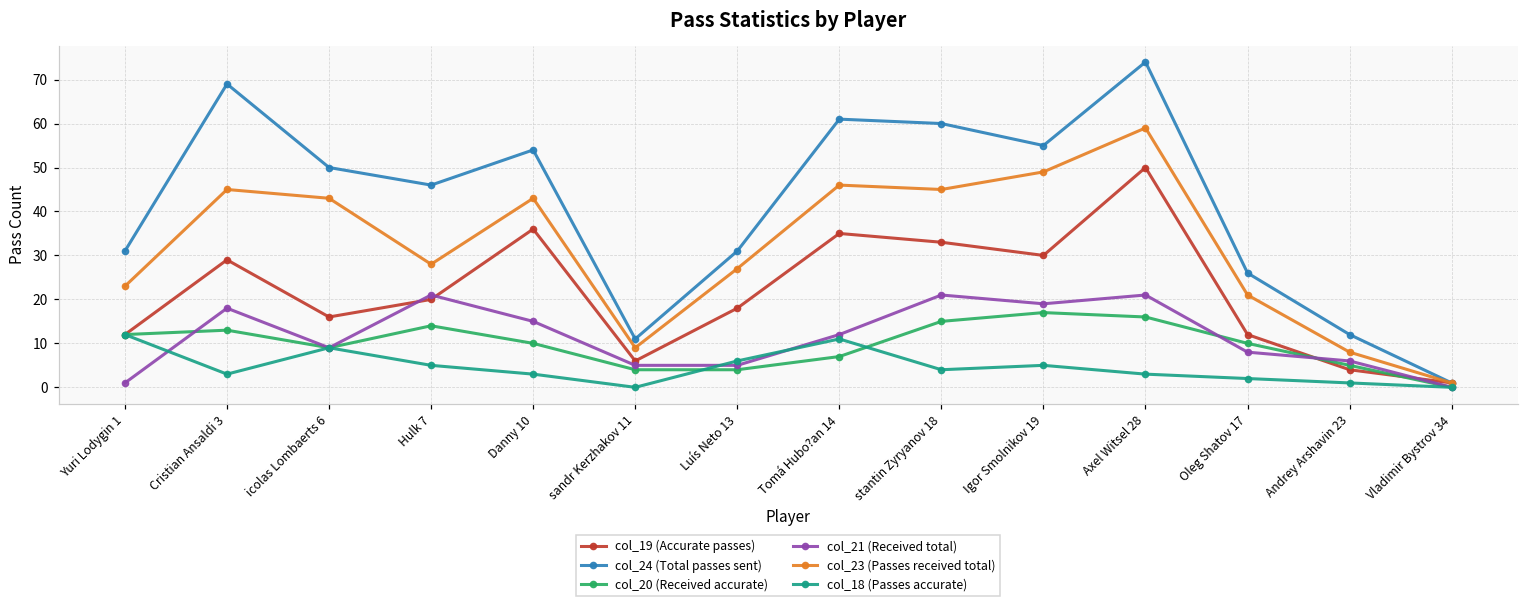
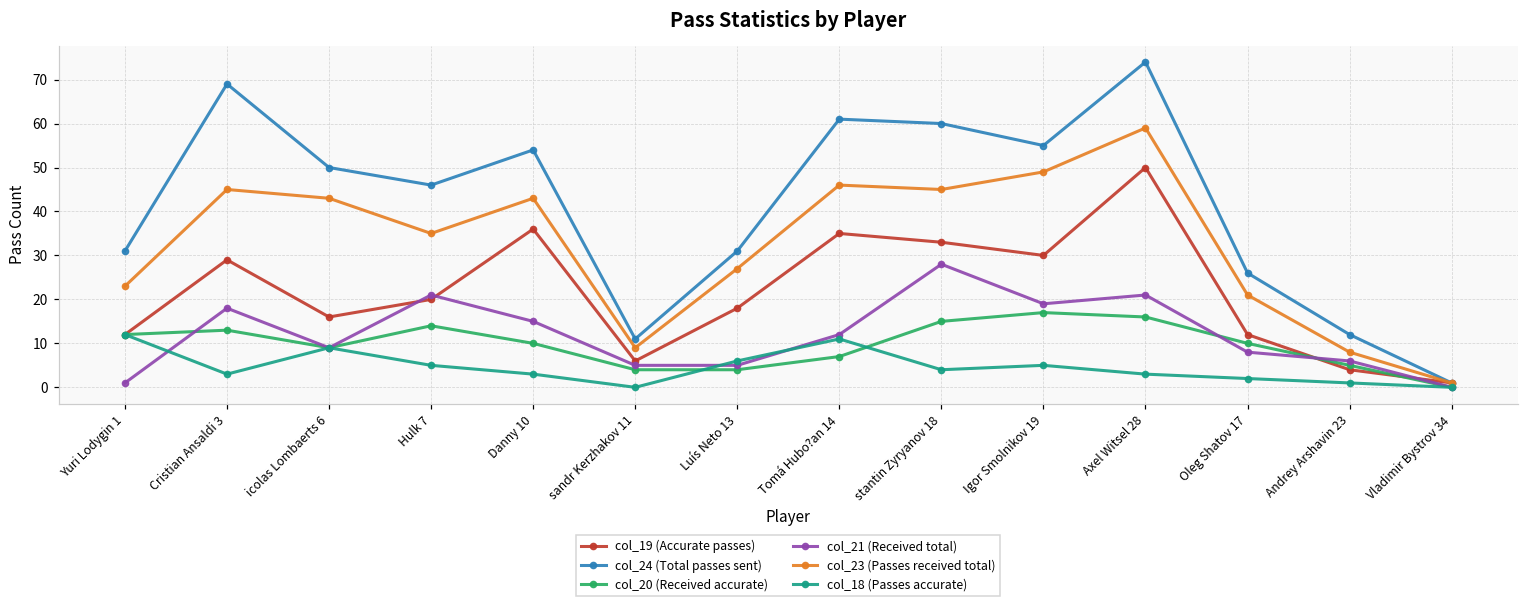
col_23 (Passes received total), Hulk 7: 28 -> 35
col_21 (Received total), stantin Zyryanov 18: 21 -> 28
